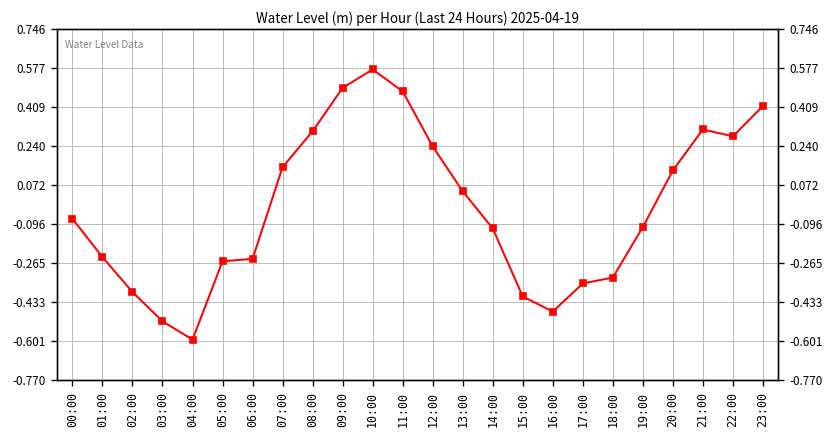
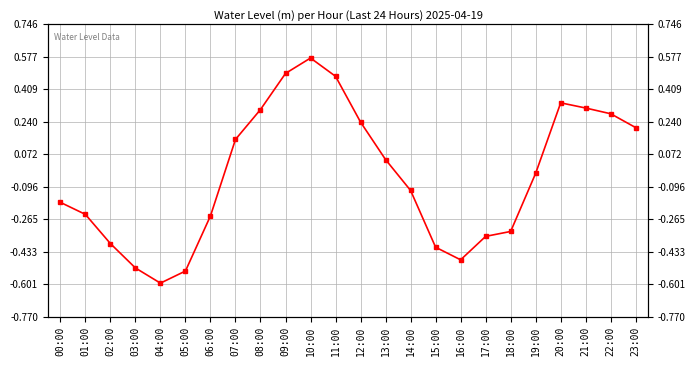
00:00: -0.07 -> -0.18
05:00: -0.26 -> -0.53
19:00: -0.11 -> -0.03
20:00: 0.14 -> 0.34
23:00: 0.41 -> 0.21
